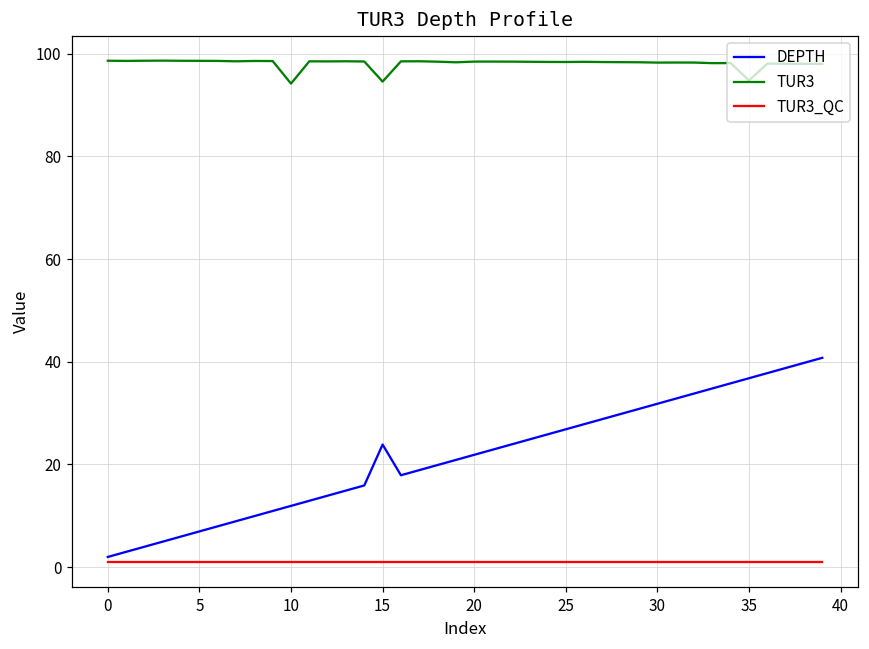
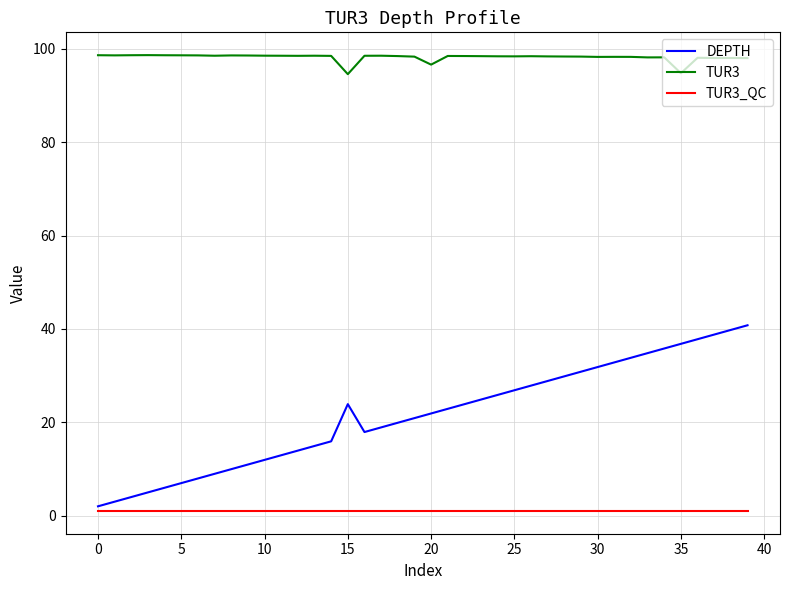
TUR3, 10: 94 -> 99
TUR3, 20: 98 -> 97
